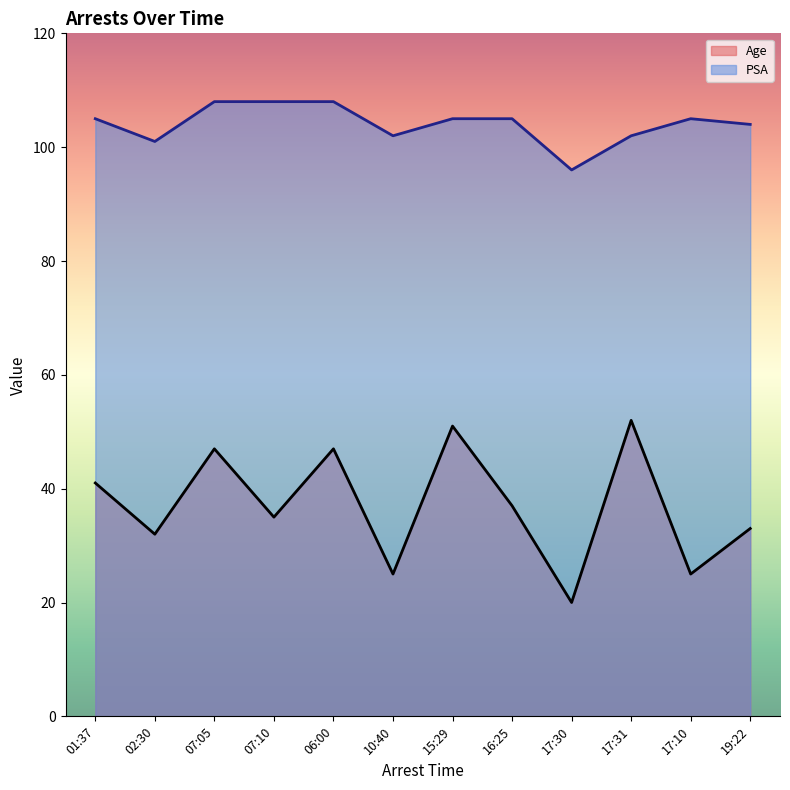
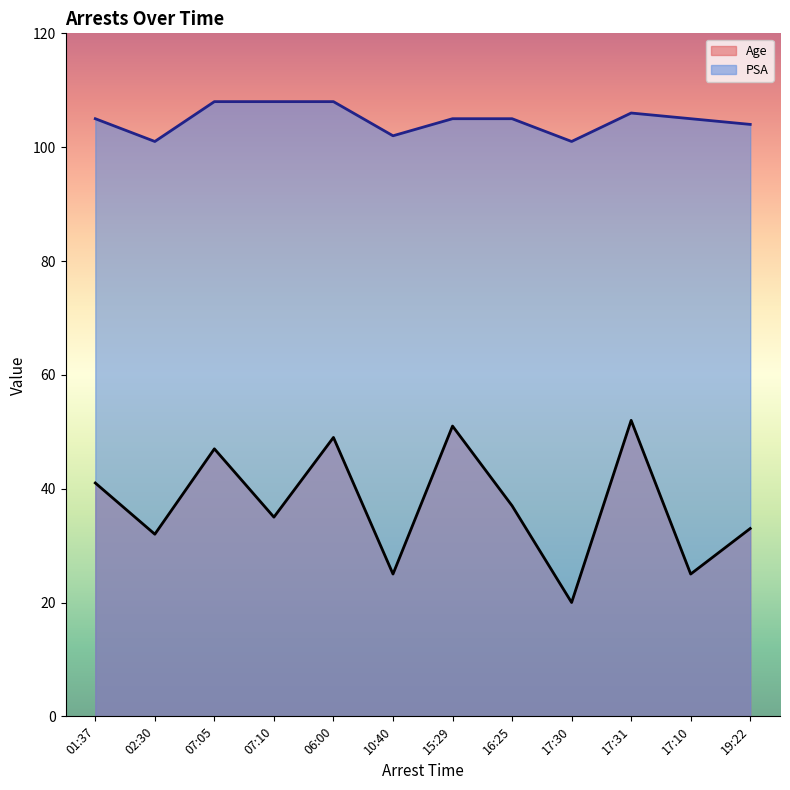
Age, 06:00: 47 -> 49
PSA, 17:30: 96 -> 101
PSA, 17:31: 102 -> 106
